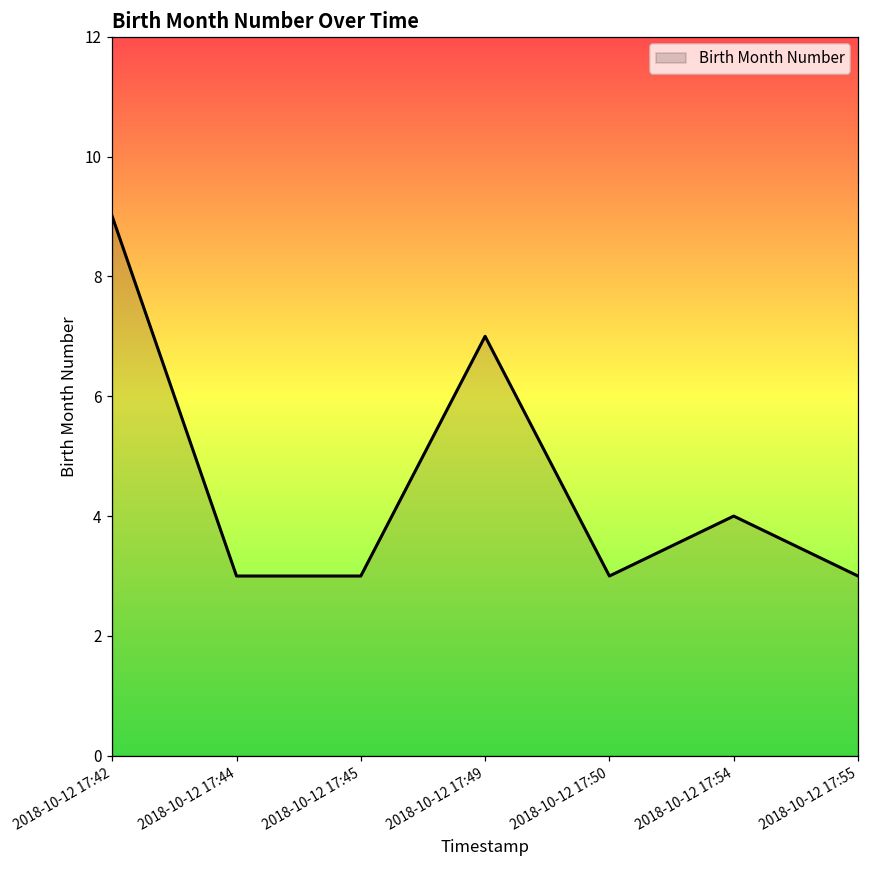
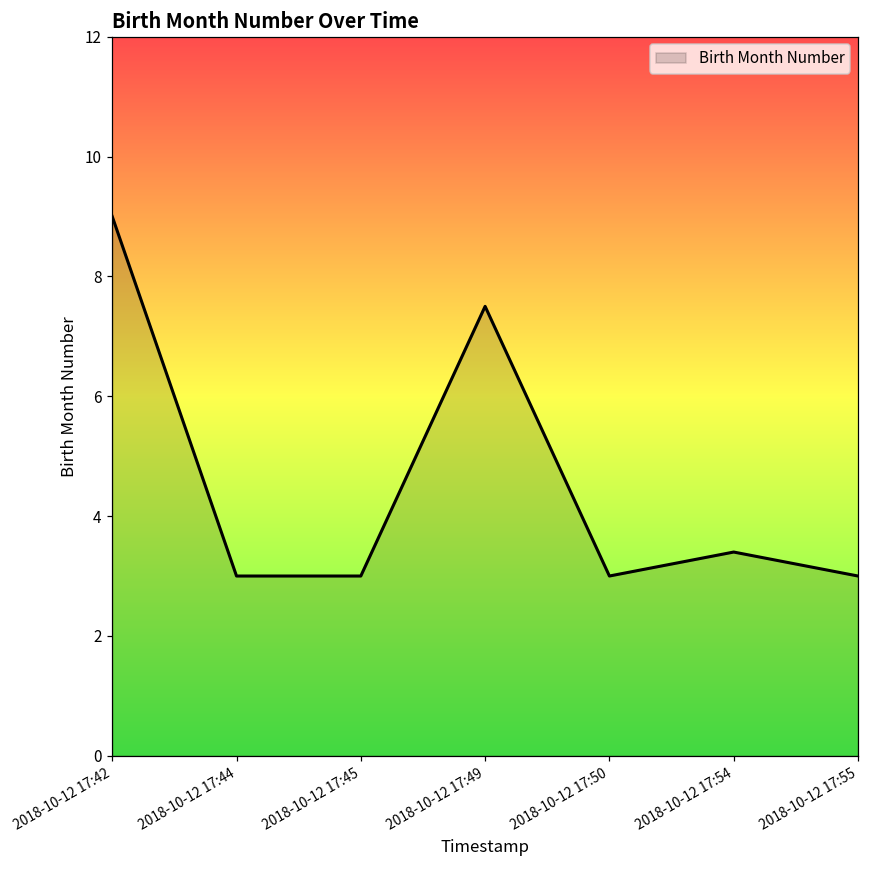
2018-10-12 17:49: 7.0 -> 7.5
2018-10-12 17:54: 4.0 -> 3.4
